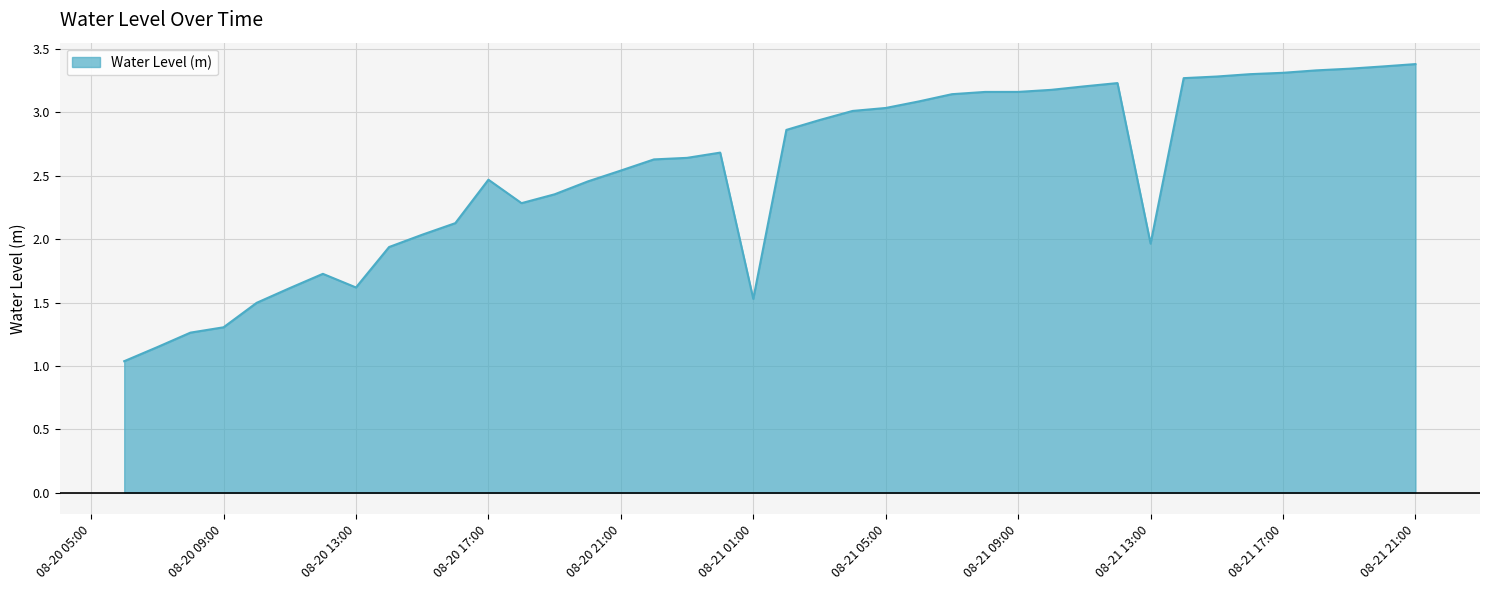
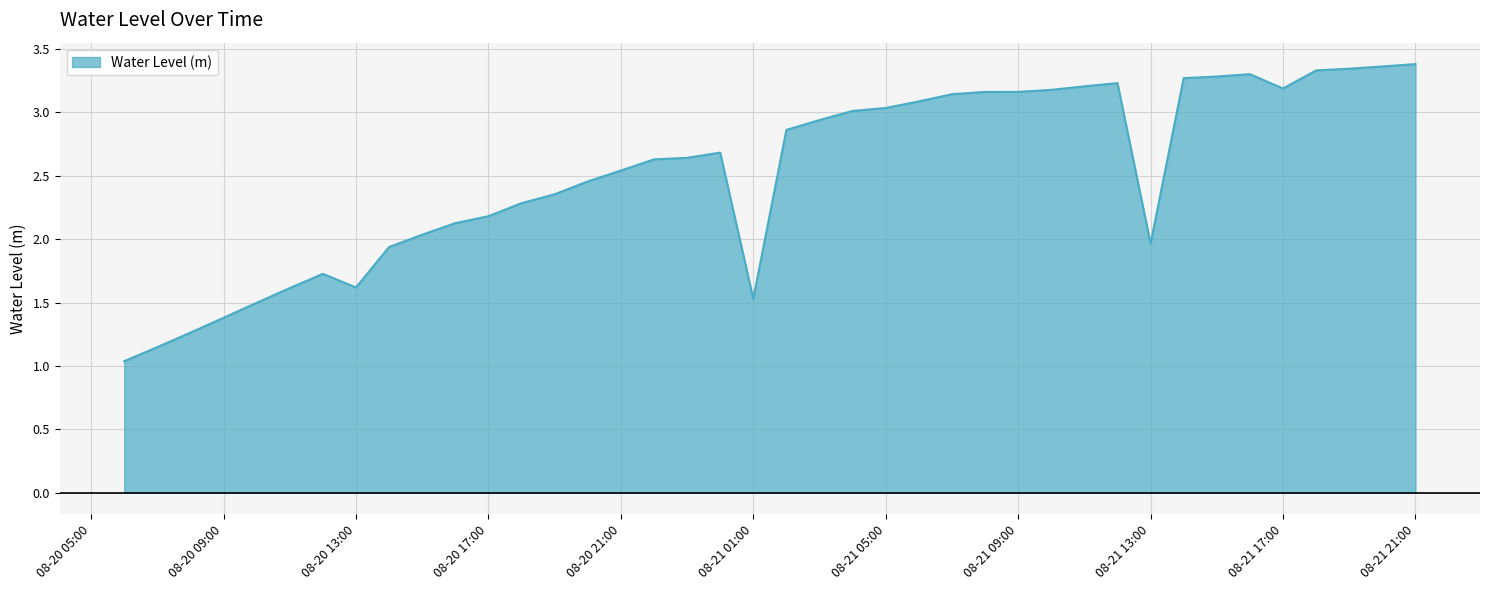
08-20 09:00: 1.30 -> 1.38
08-20 17:00: 2.47 -> 2.18
08-21 17:00: 3.31 -> 3.19
